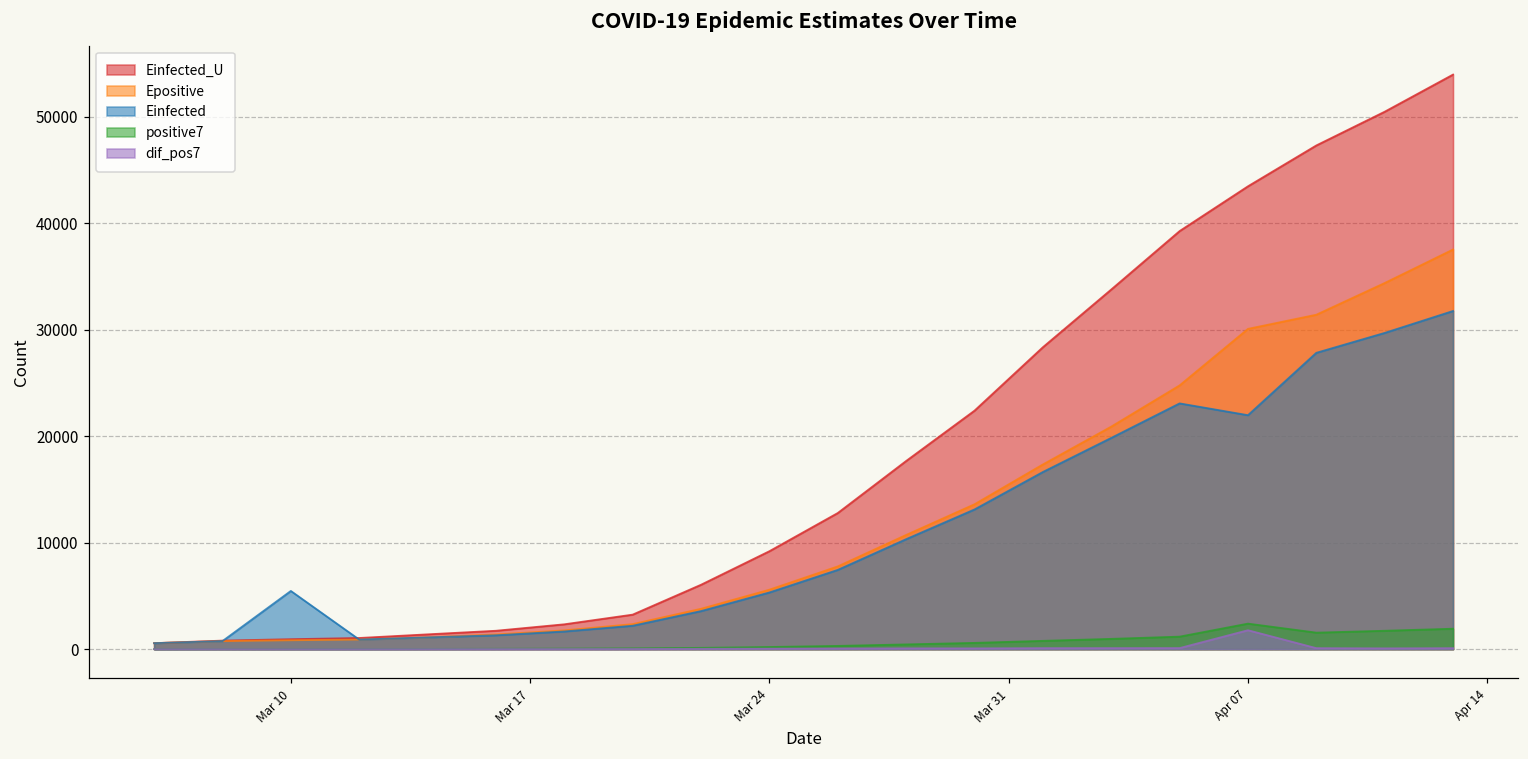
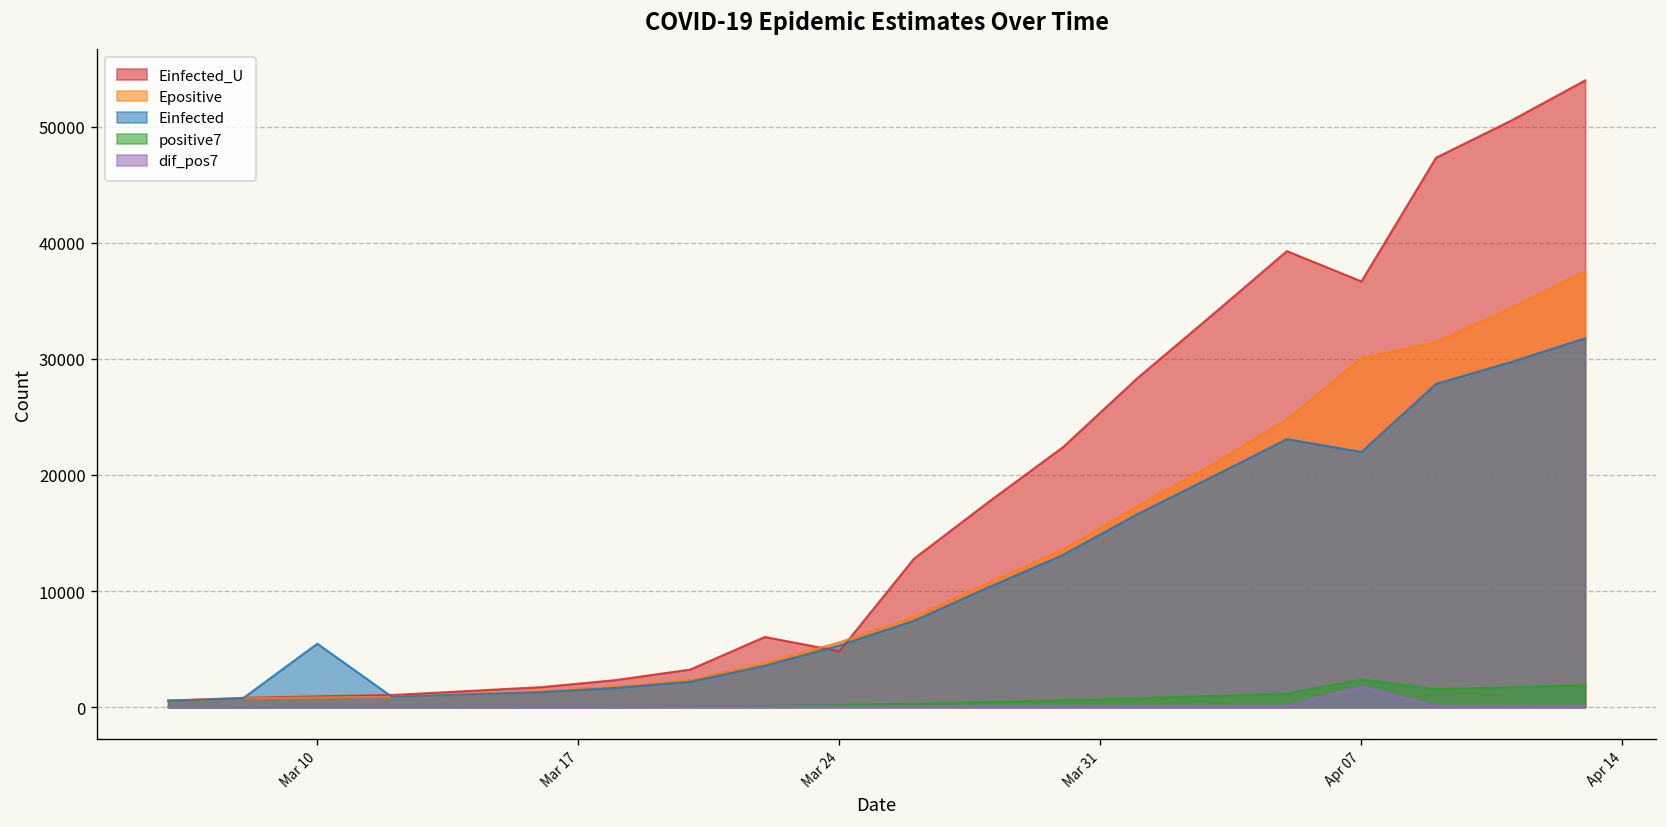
Einfected_U, Mar 24: 9000 -> 5000
Einfected_U, Apr 07: 43000 -> 37000
